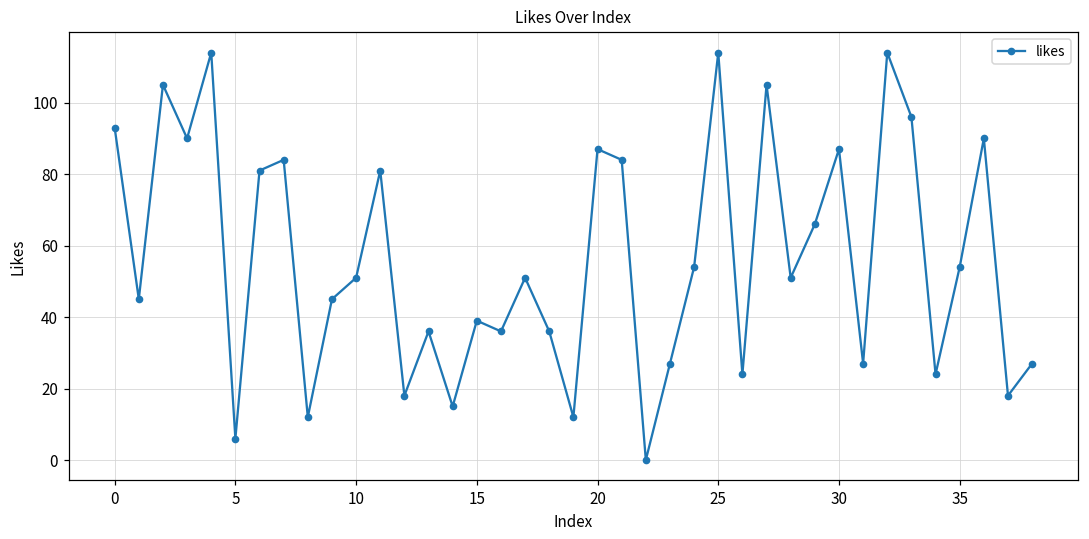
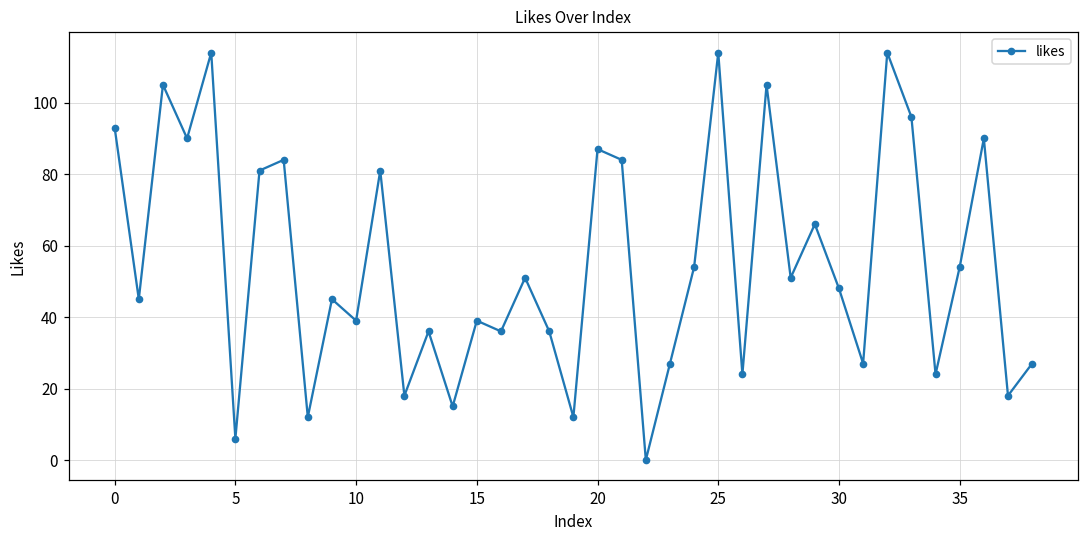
10: 51 -> 39
30: 87 -> 48
